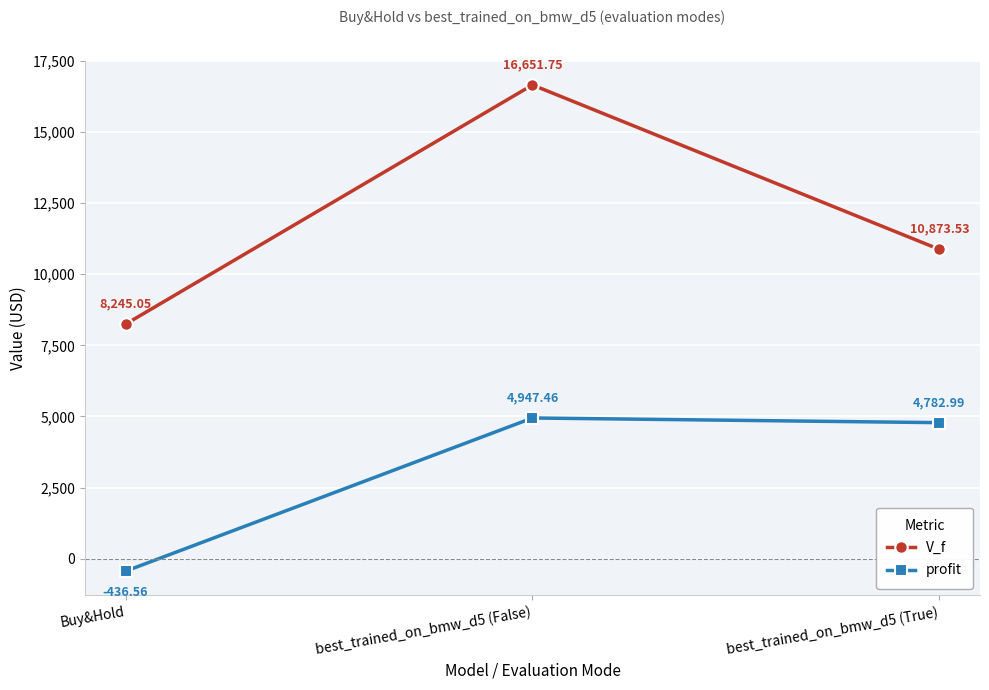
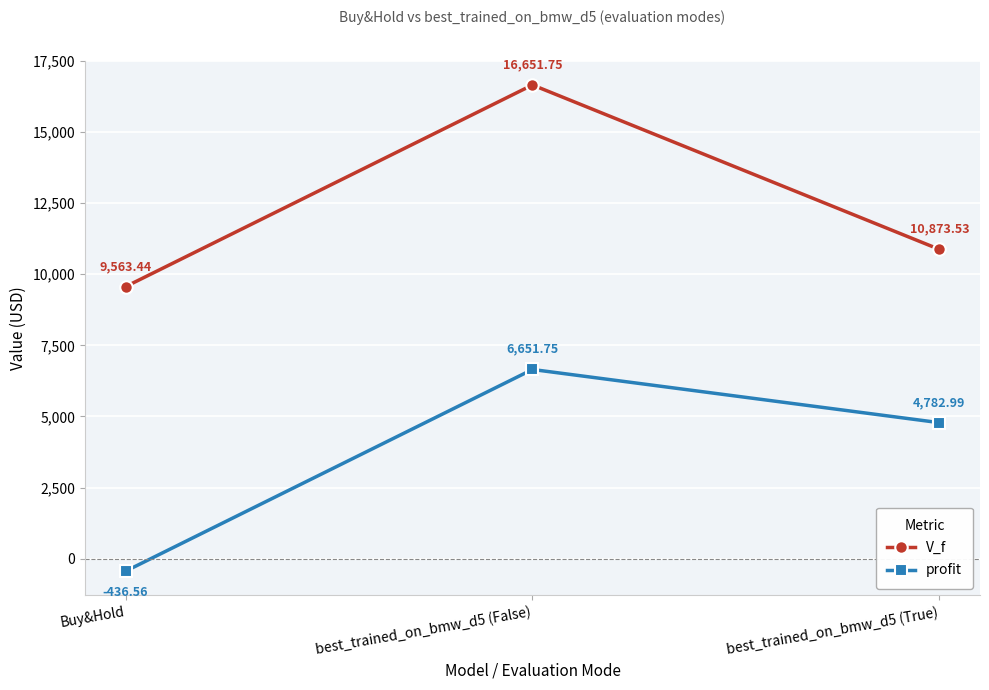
V_f, Buy&Hold: 8,245.05 -> 9,563.44
profit, best_trained_on_bmw_d5 (False): 4,947.46 -> 6,651.75
